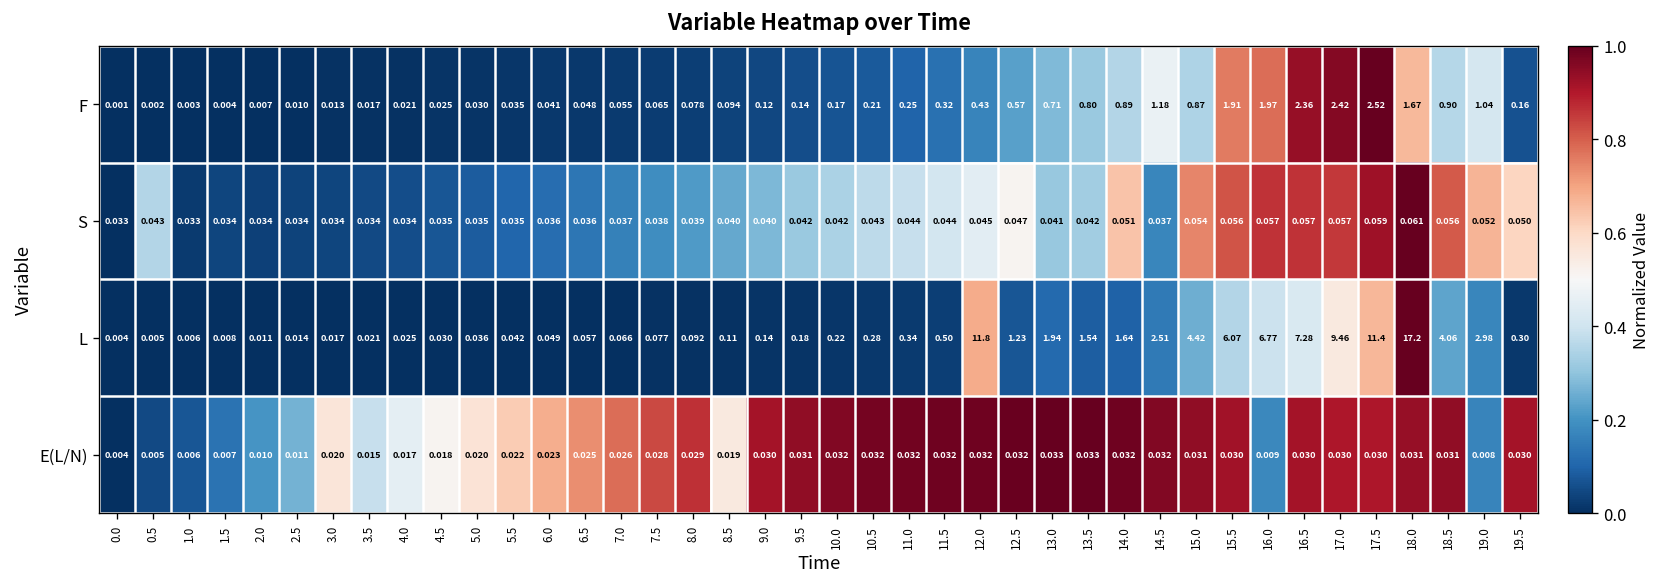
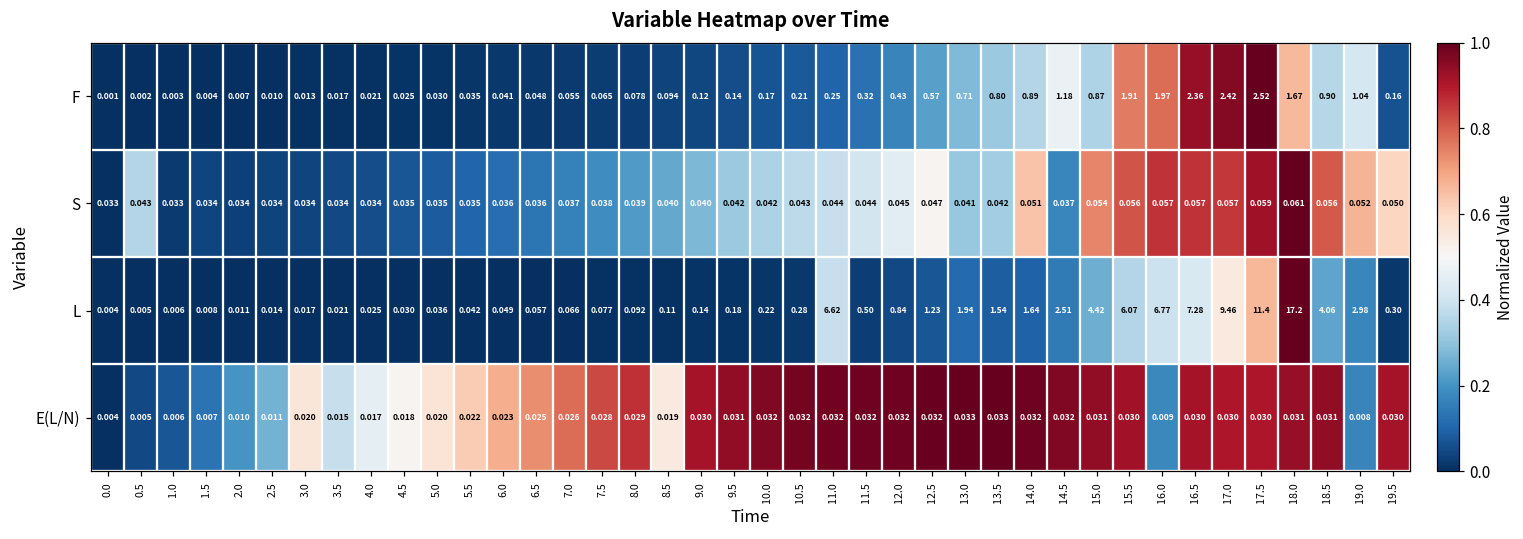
L, 11.0: 0.34 -> 6.62
L, 12.0: 11.8 -> 0.84
